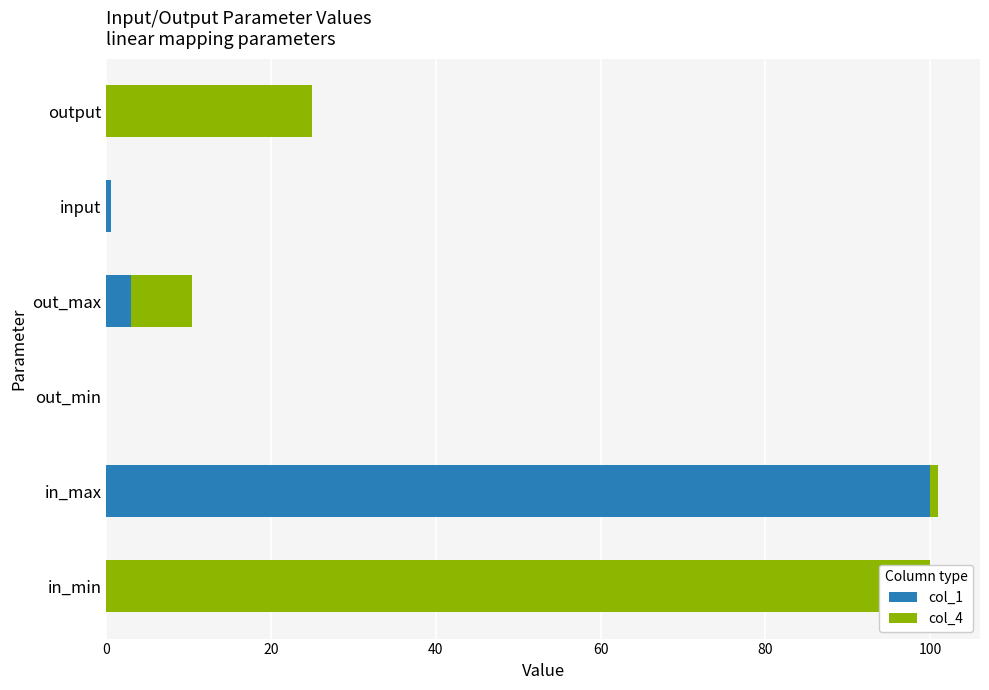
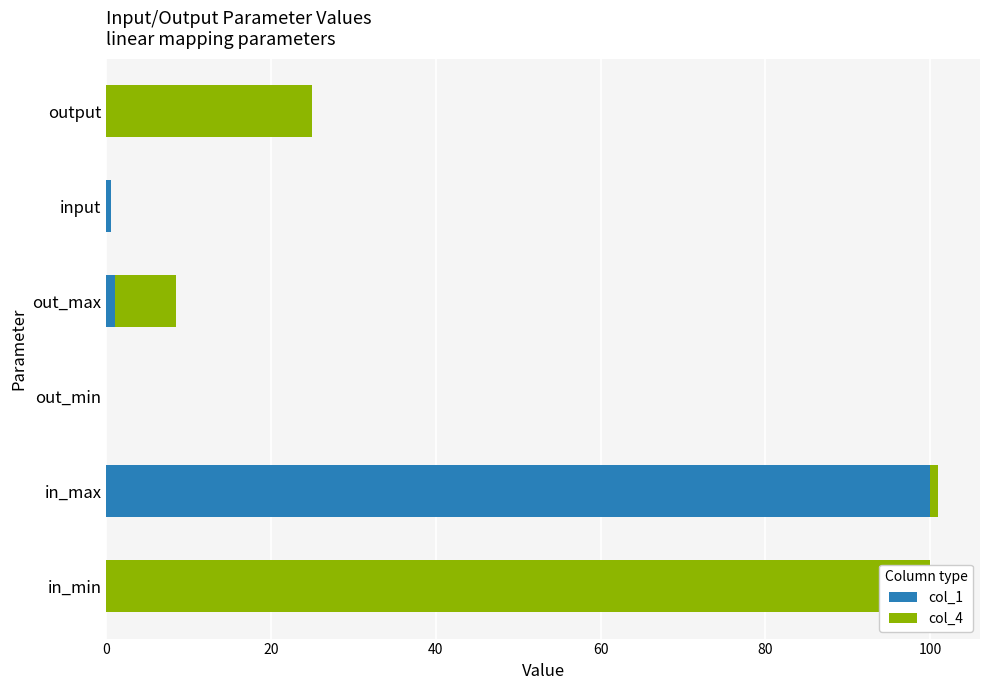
col_1, out_max: 3 -> 1
